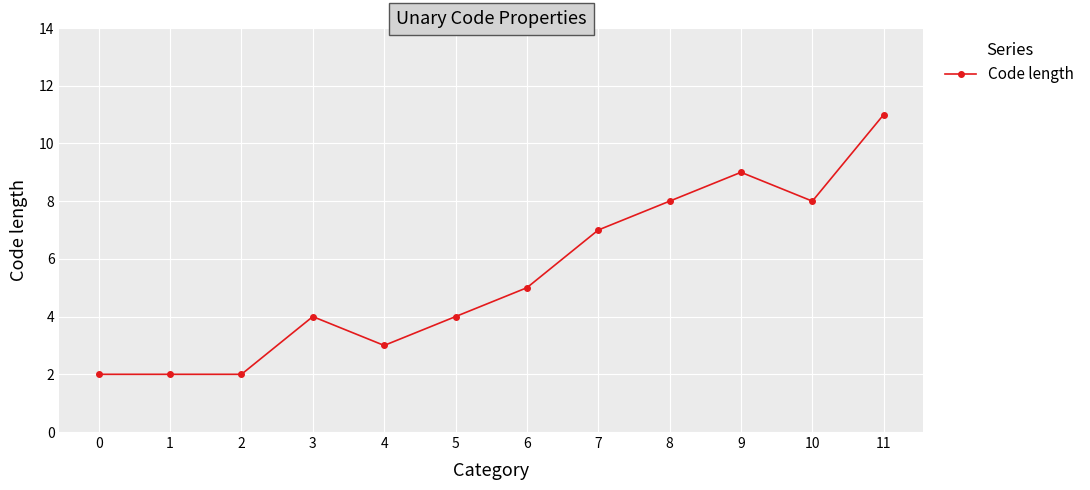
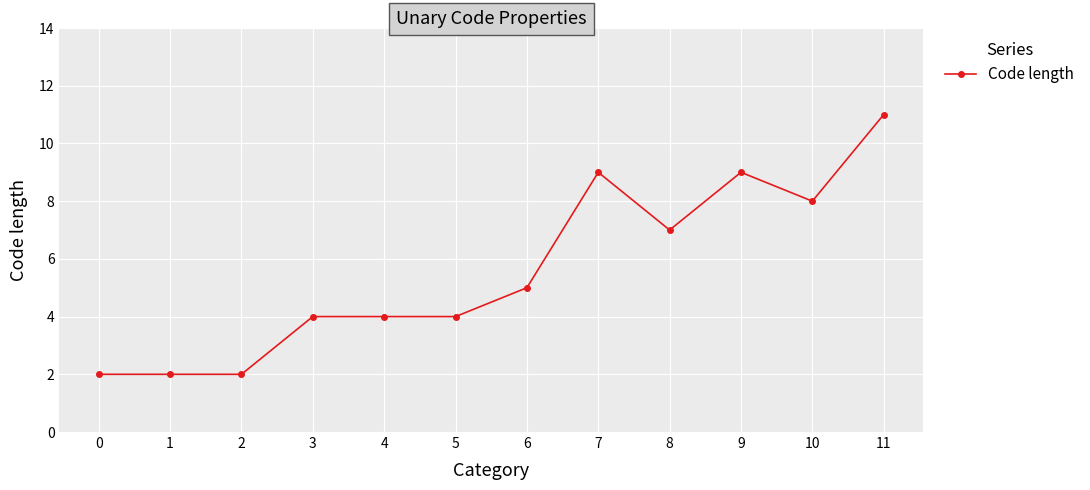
4: 3 -> 4
7: 7 -> 9
8: 8 -> 7
